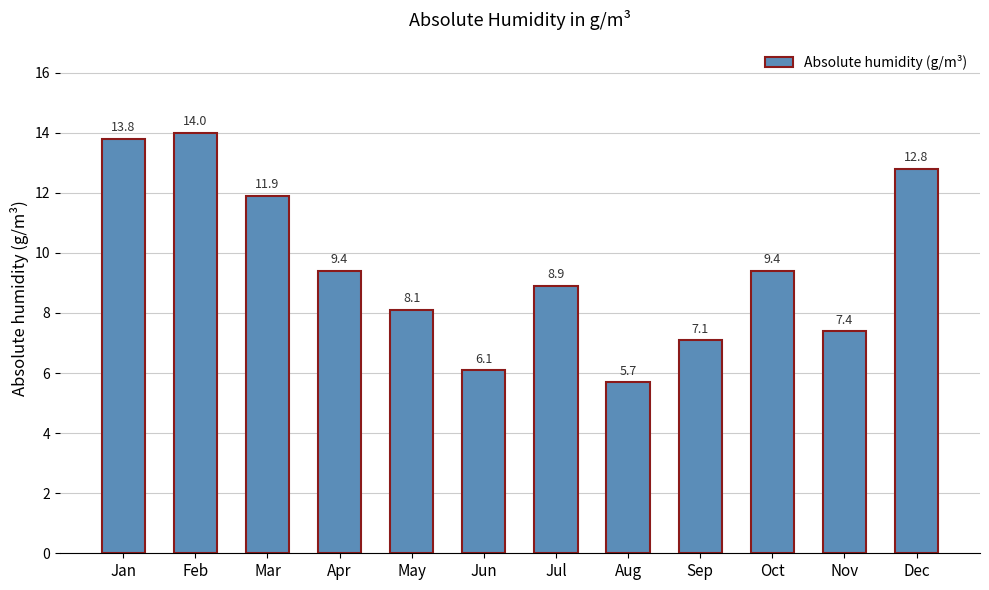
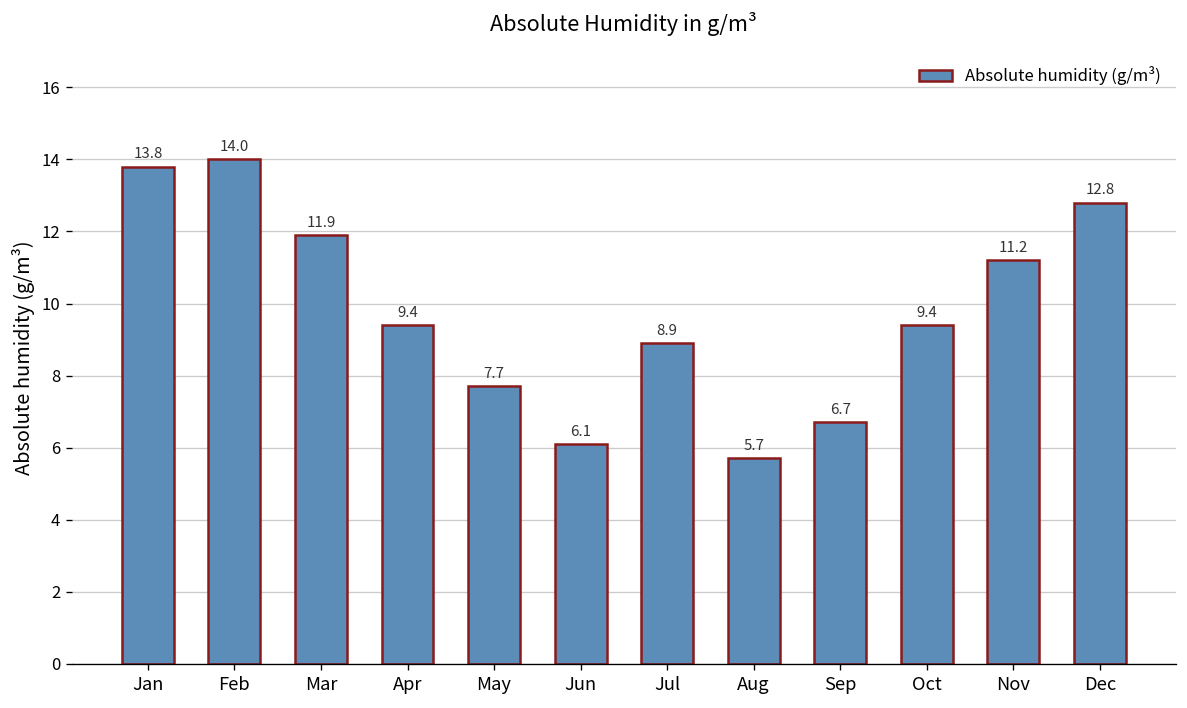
May: 8.1 -> 7.7
Sep: 7.1 -> 6.7
Nov: 7.4 -> 11.2
